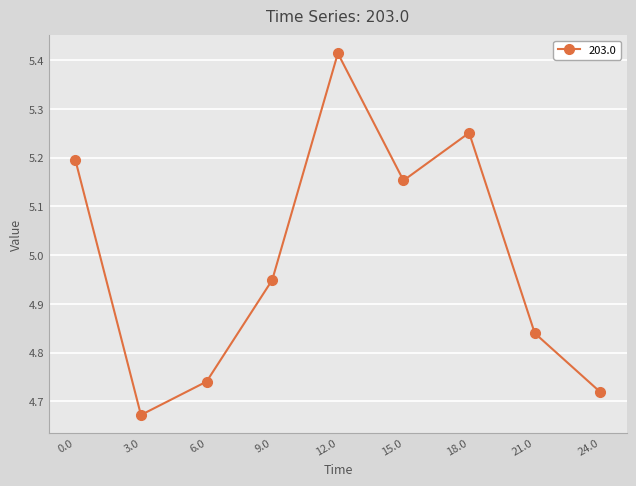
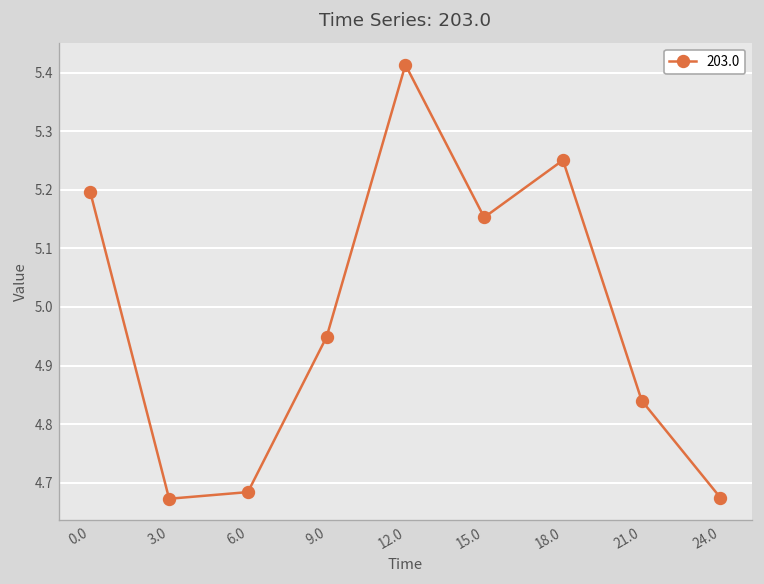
6.0: 4.74 -> 4.68
24.0: 4.72 -> 4.67
